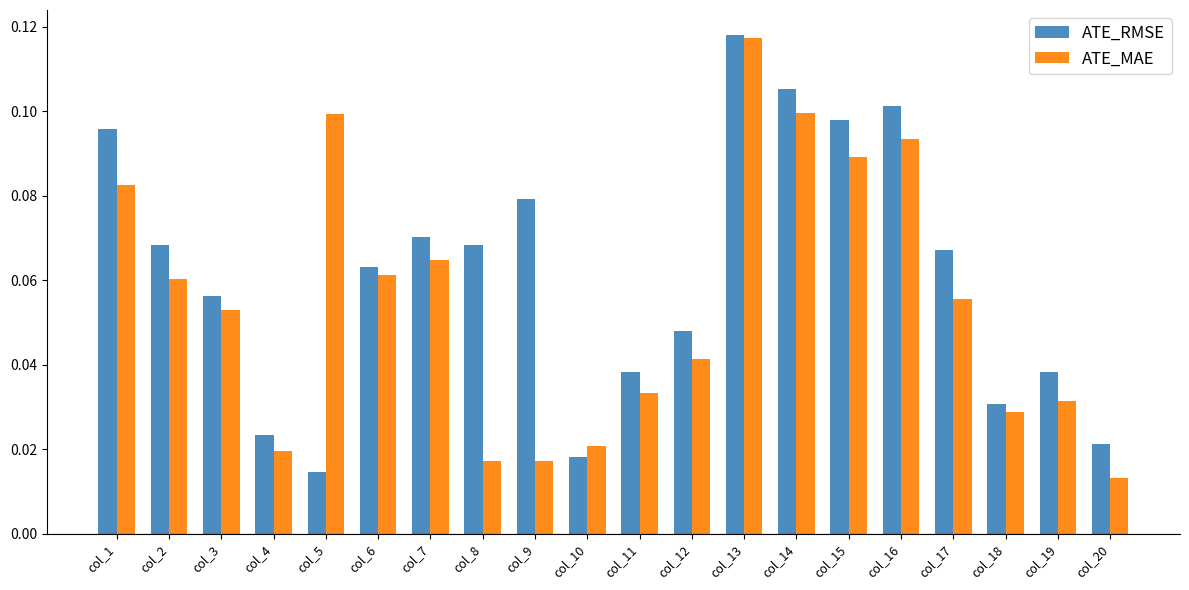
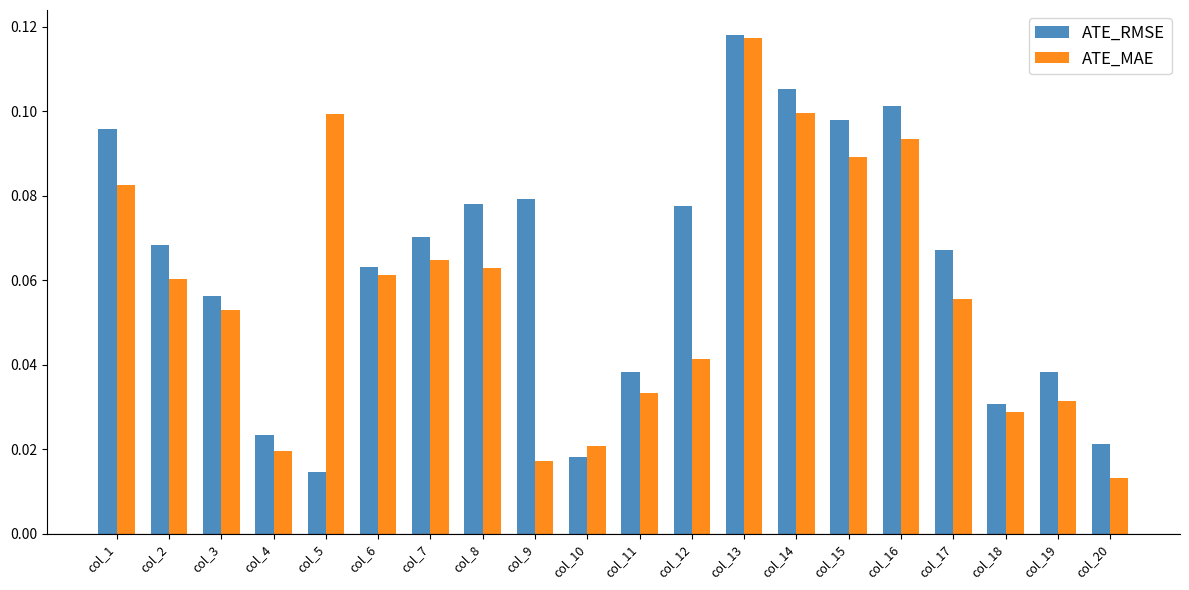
ATE_RMSE, col_8: 0.068 -> 0.078
ATE_MAE, col_8: 0.017 -> 0.063
ATE_RMSE, col_12: 0.048 -> 0.078
